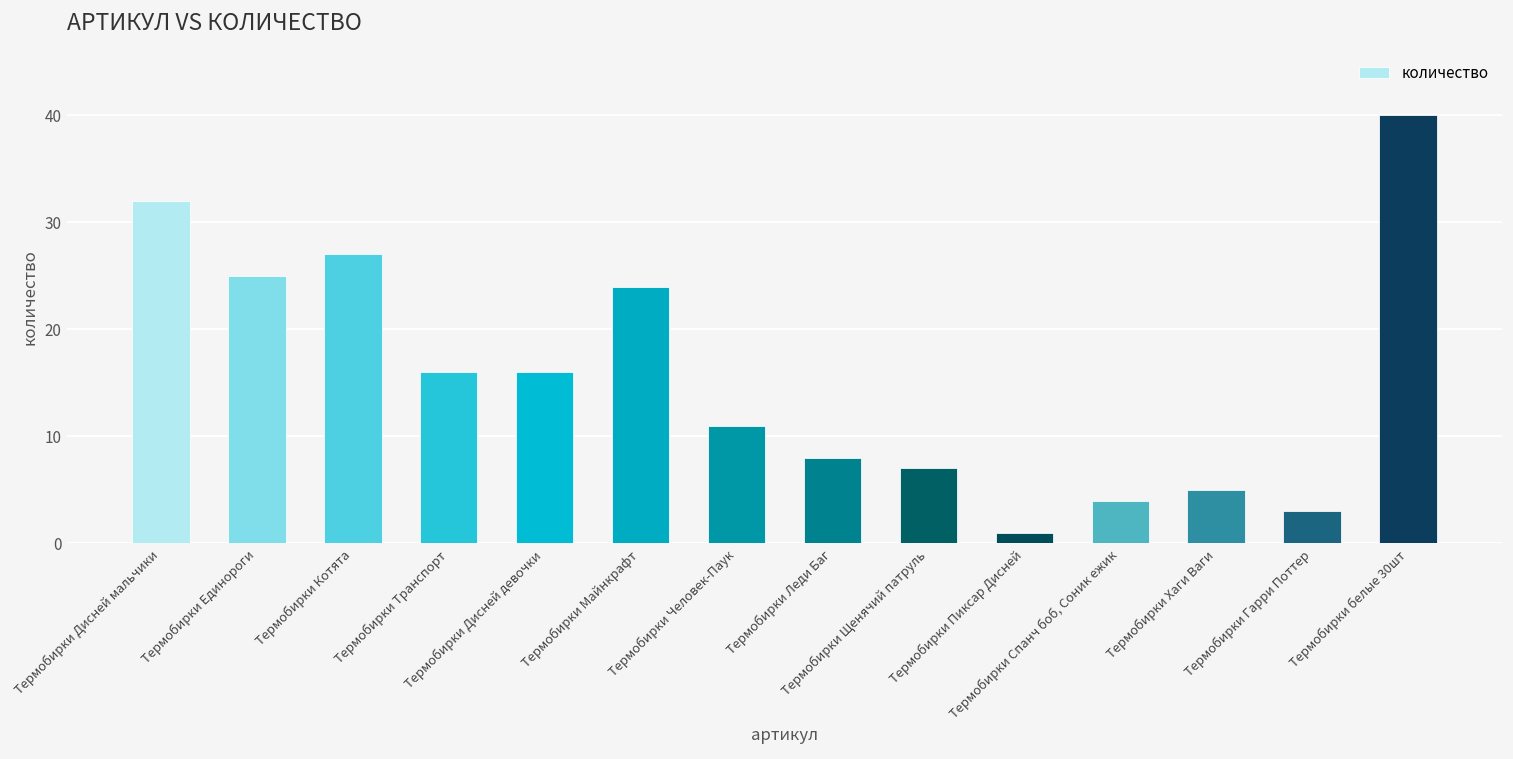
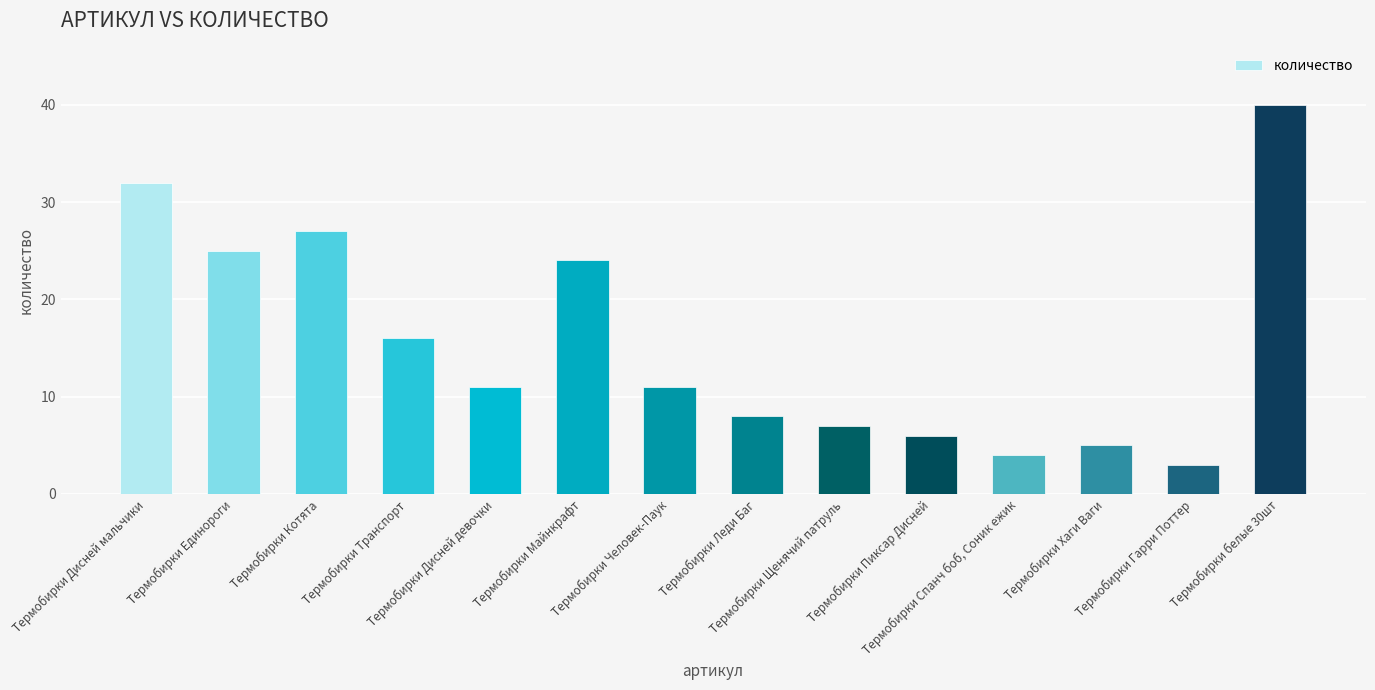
Термобирки Дисней девочки: 16 -> 11
Термобирки Пиксар Дисней: 1 -> 6
